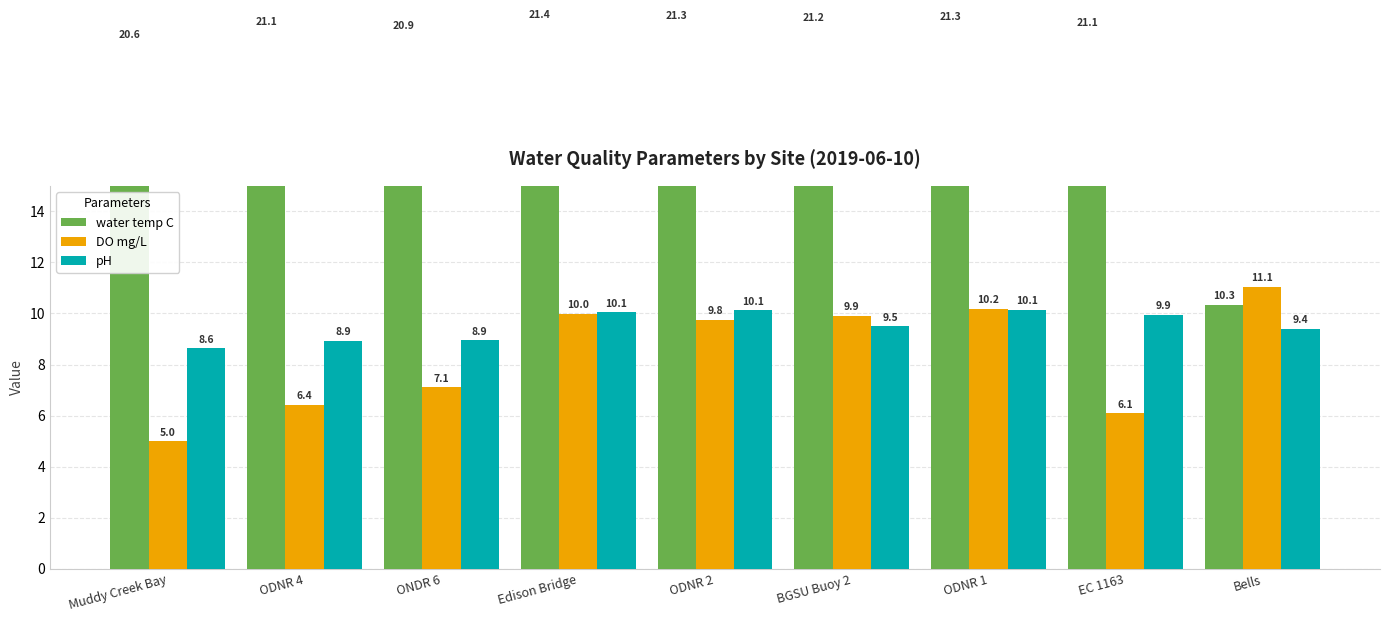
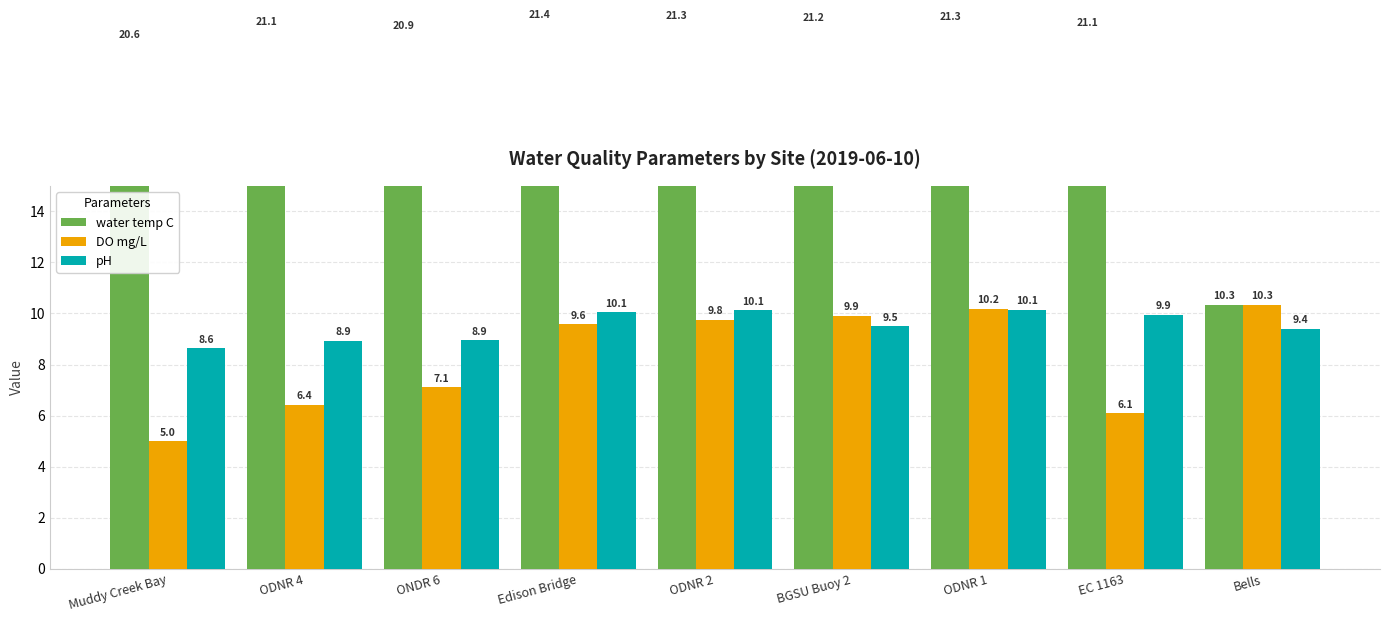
DO mg/L, Edison Bridge: 10.0 -> 9.6
DO mg/L, Bells: 11.1 -> 10.3
